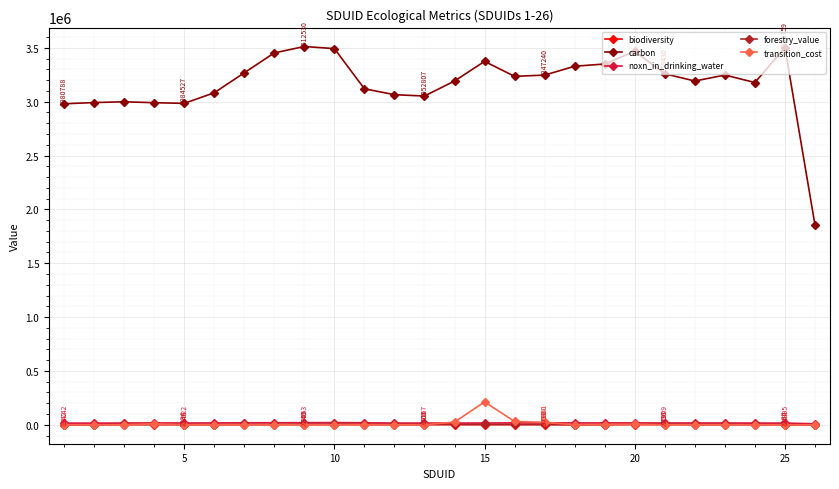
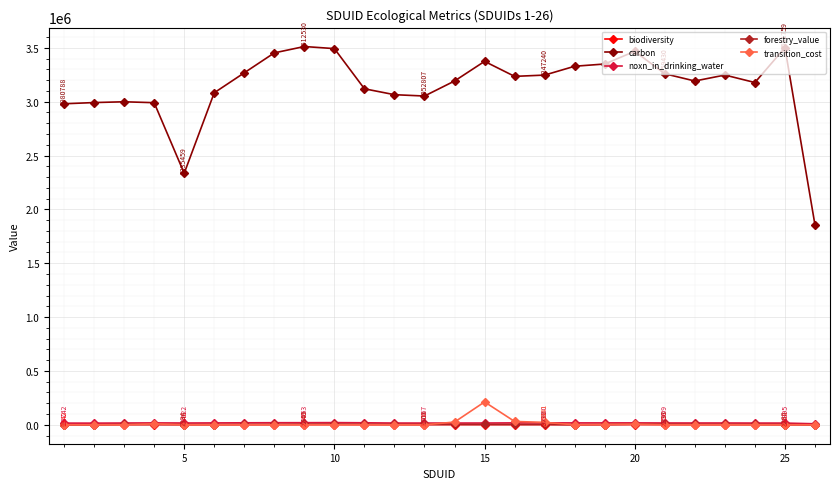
carbon, 5: 2984527 -> 2335459
